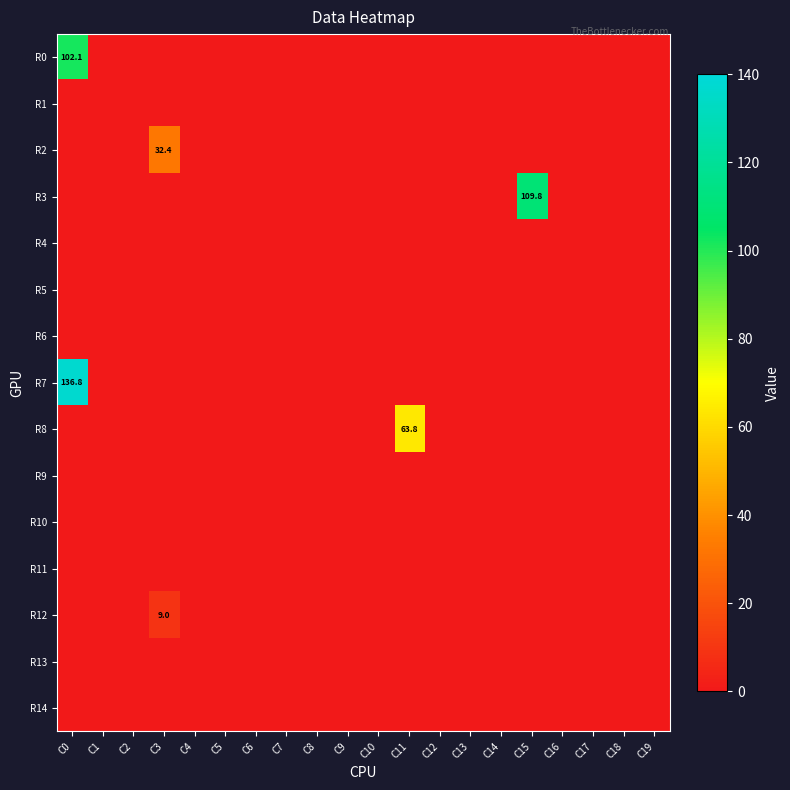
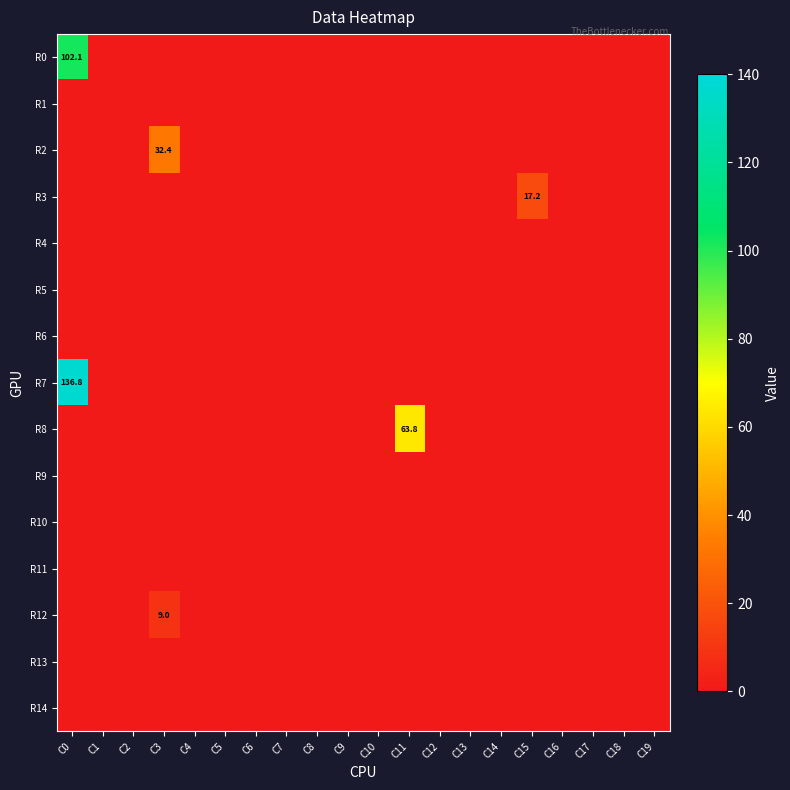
R3, C15: 109.8 -> 17.2
